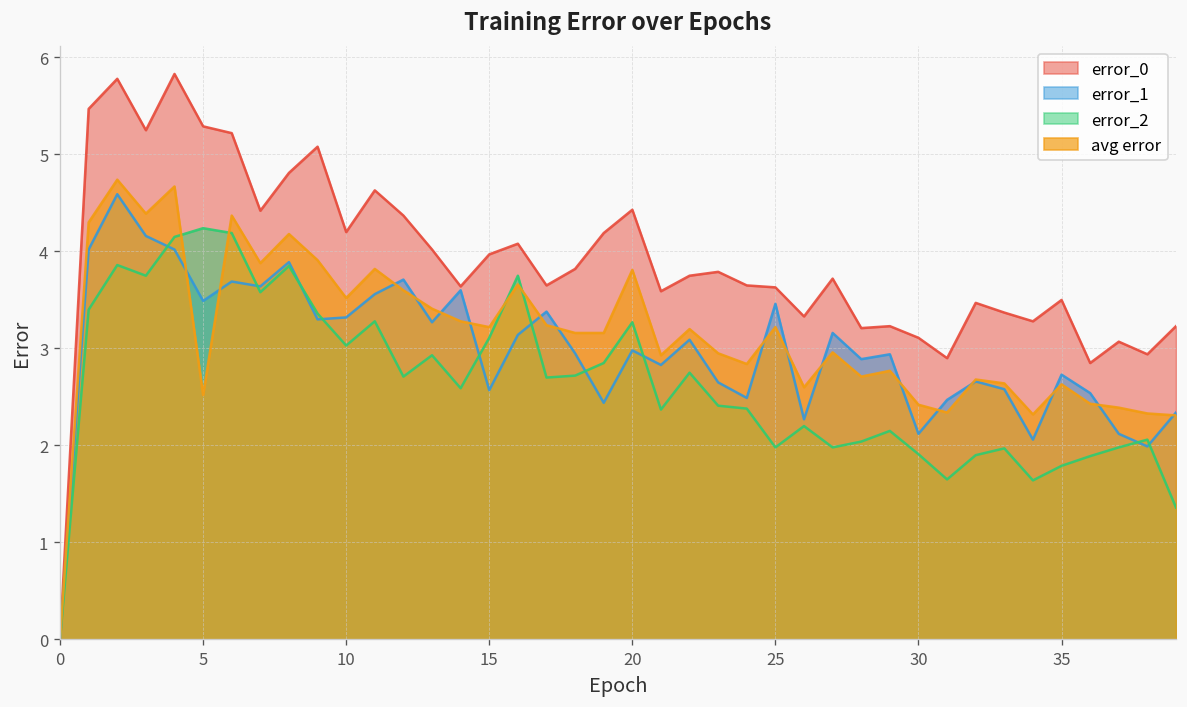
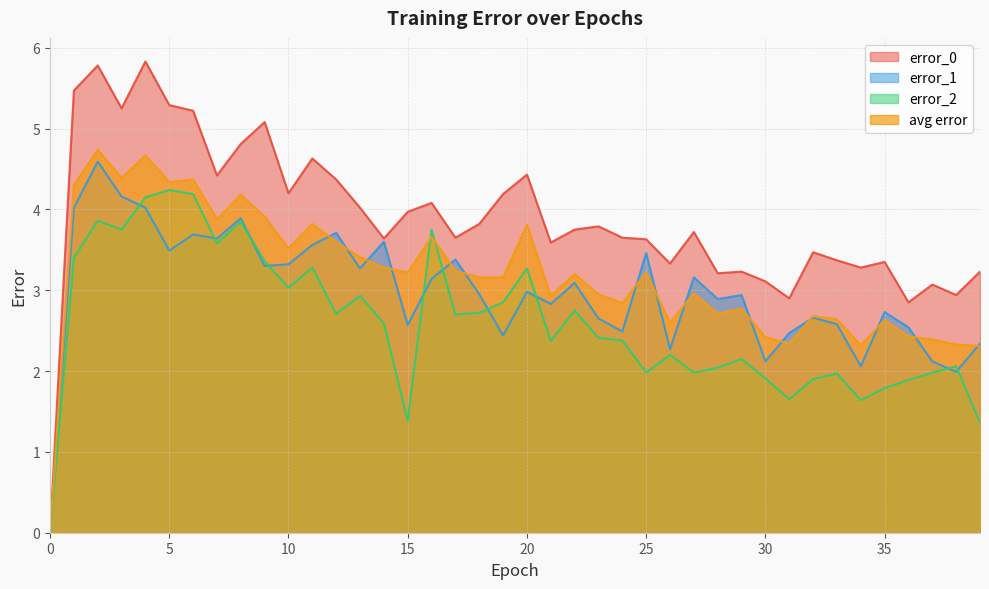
avg error, 5: 2.5 -> 4.3
error_2, 15: 3.1 -> 1.4
error_0, 35: 3.5 -> 3.4
